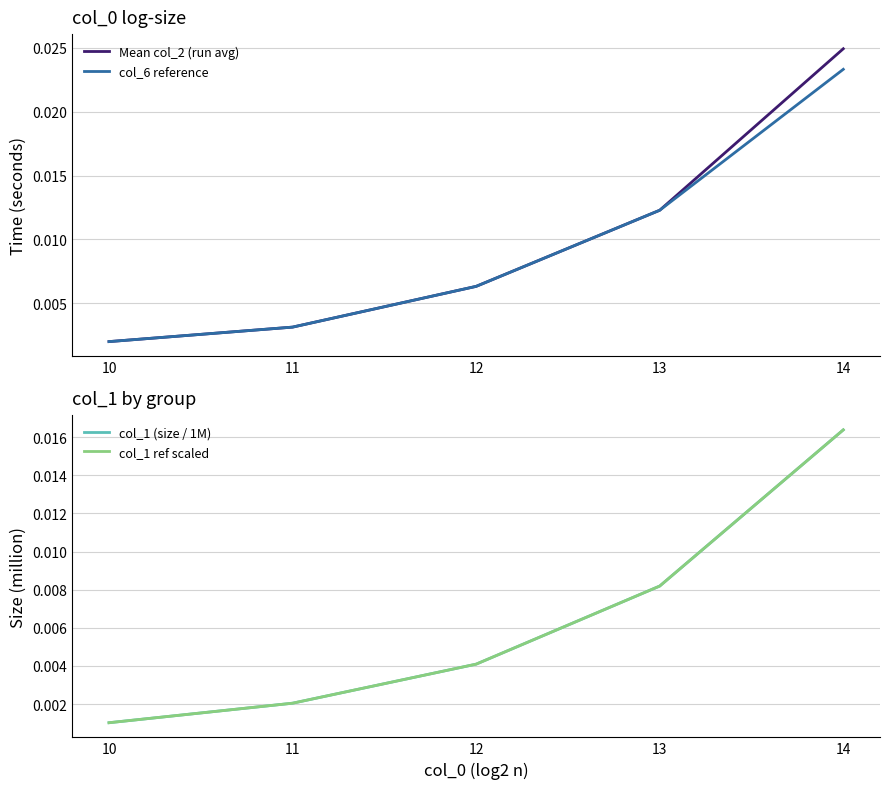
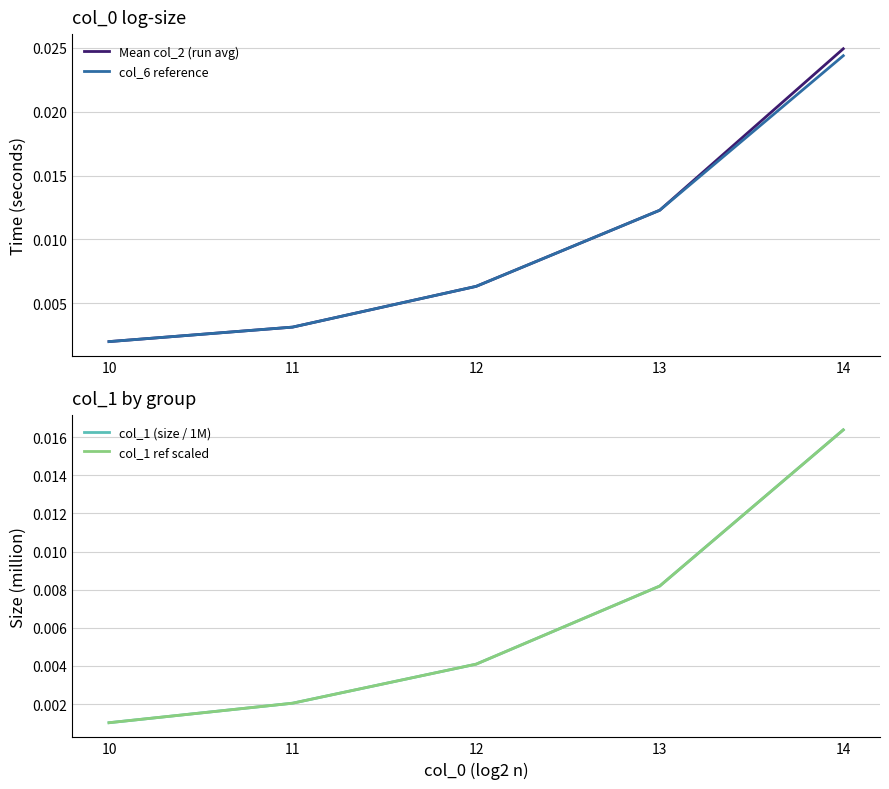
col_0 log-size, col_6 reference, 14: 0.0233 -> 0.0244
